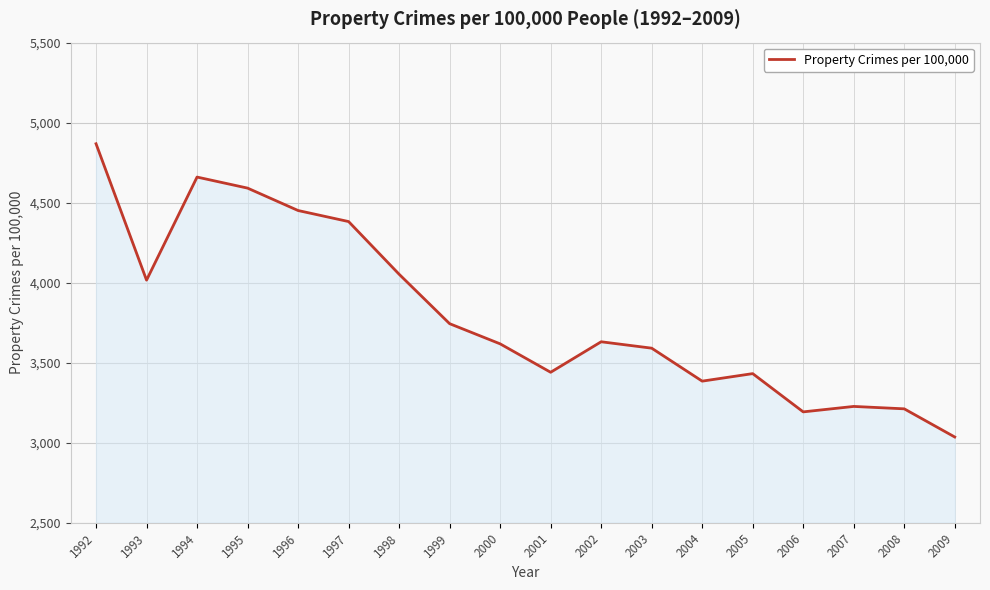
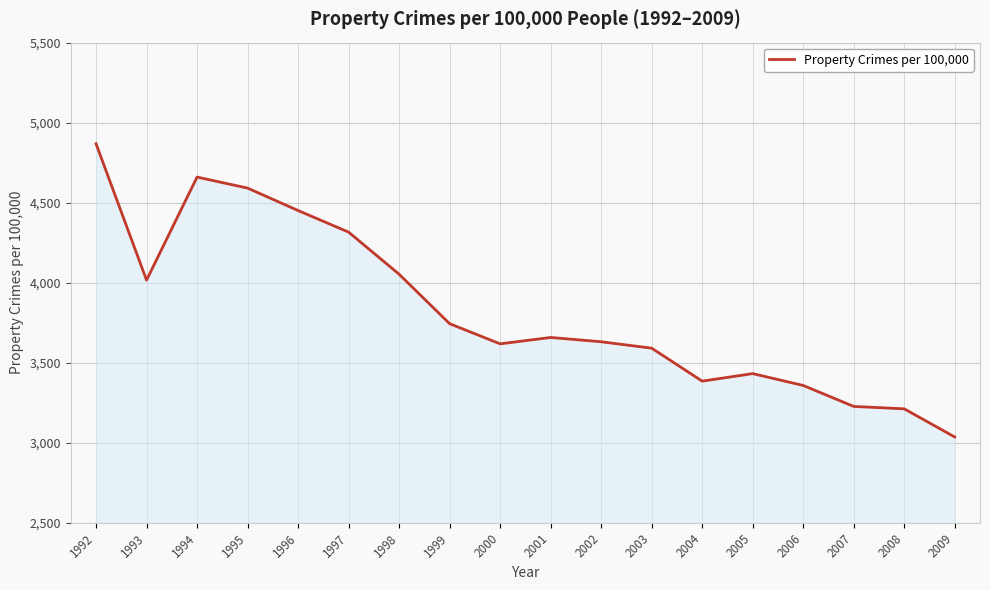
1997: 4,380 -> 4,320
2001: 3,440 -> 3,660
2006: 3,190 -> 3,360
